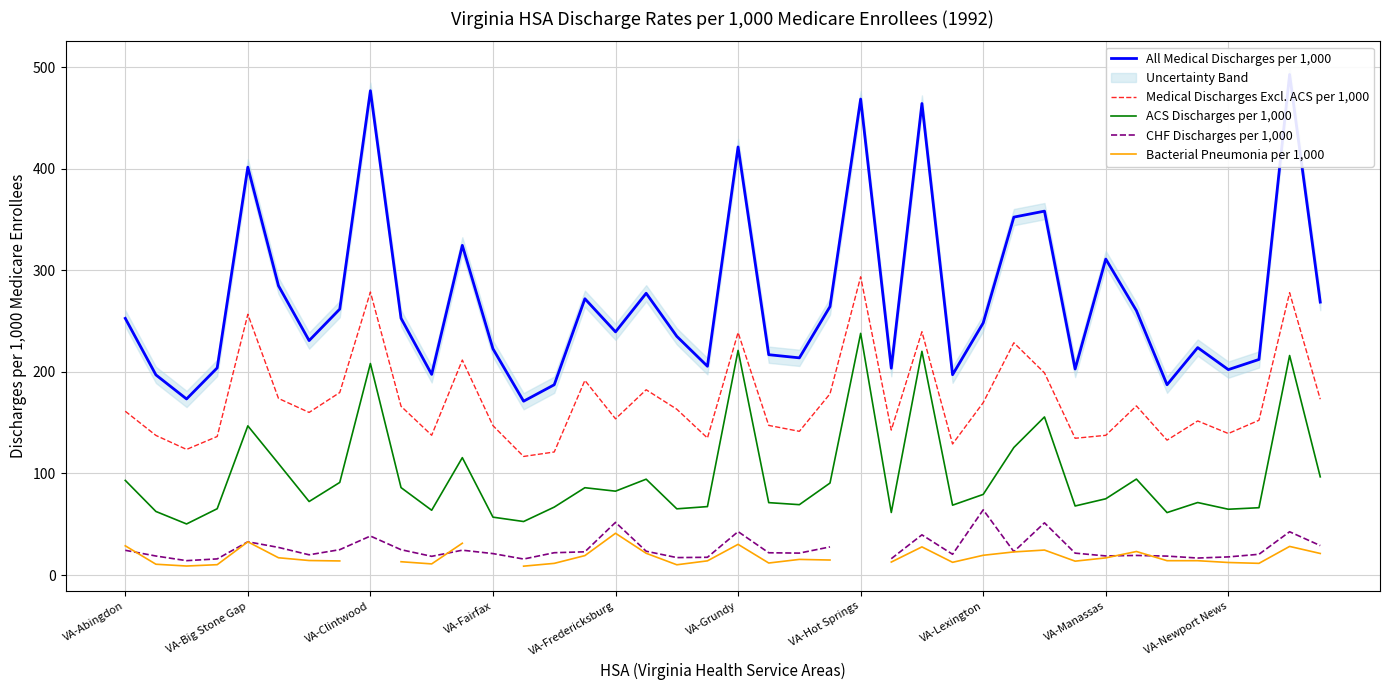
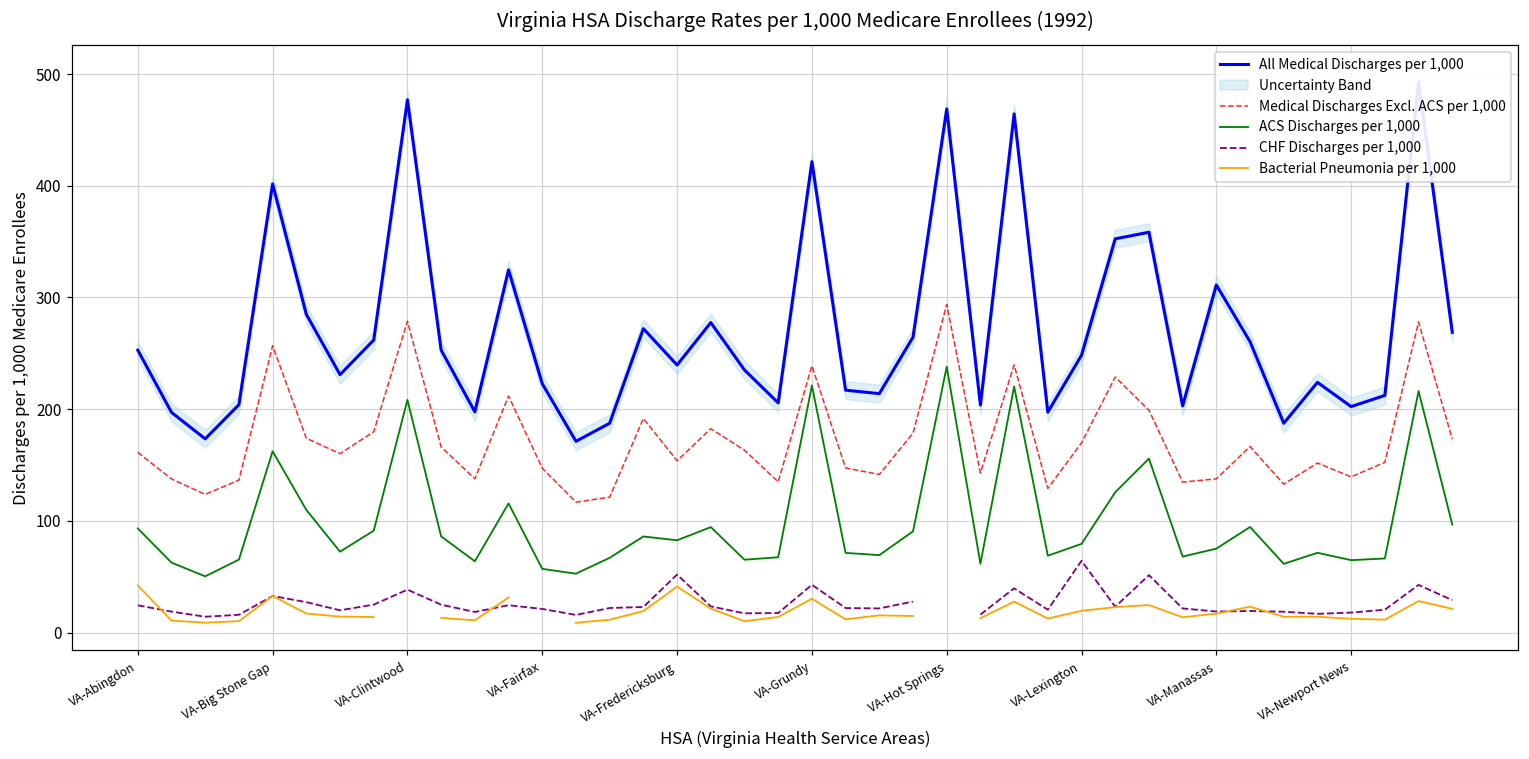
Bacterial Pneumonia per 1,000, VA-Abingdon: 29 -> 42
ACS Discharges per 1,000, VA-Big Stone Gap: 147 -> 162
